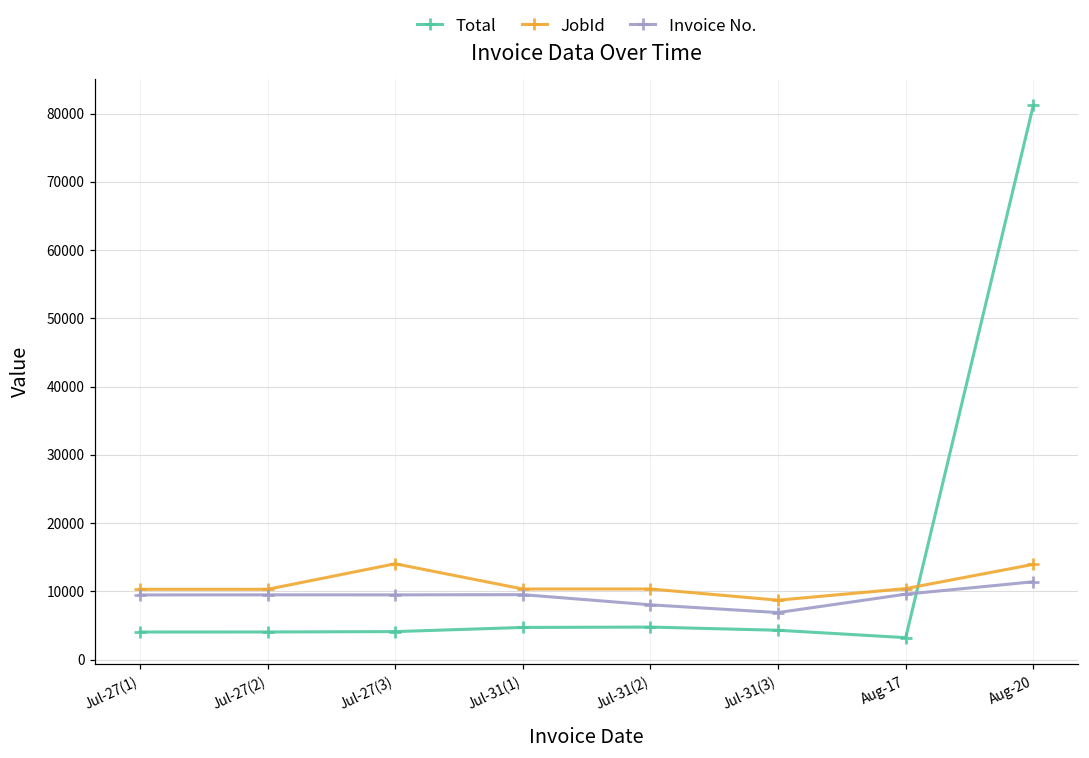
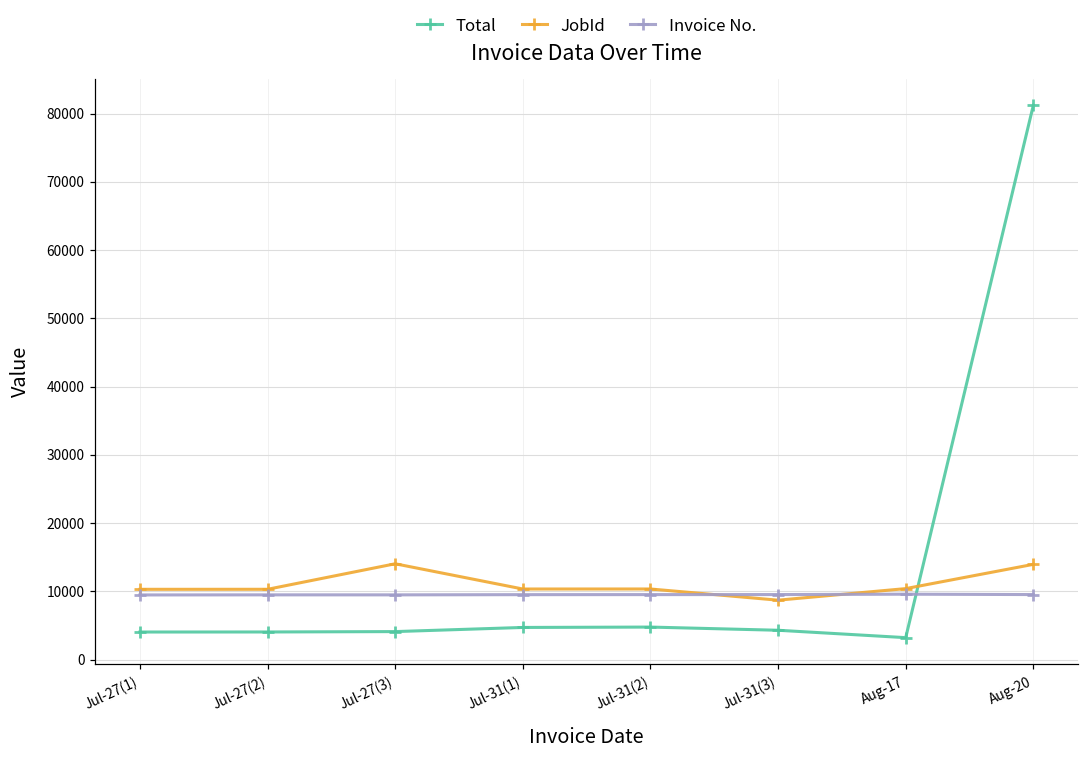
Invoice No., Jul-31(2): 8000 -> 10000
Invoice No., Jul-31(3): 7000 -> 10000
Invoice No., Aug-20: 11000 -> 10000
